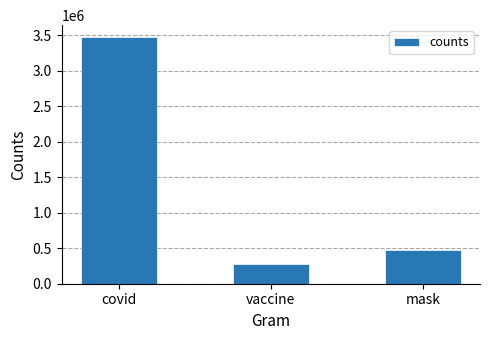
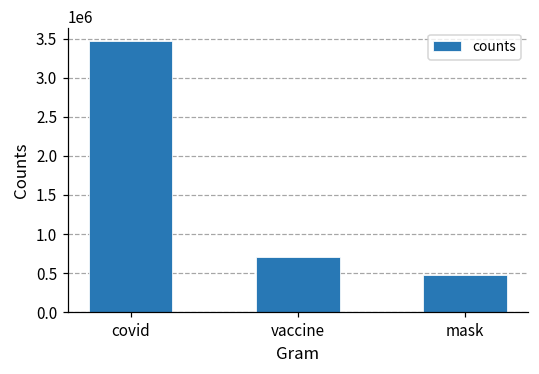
vaccine: 300000 -> 700000
